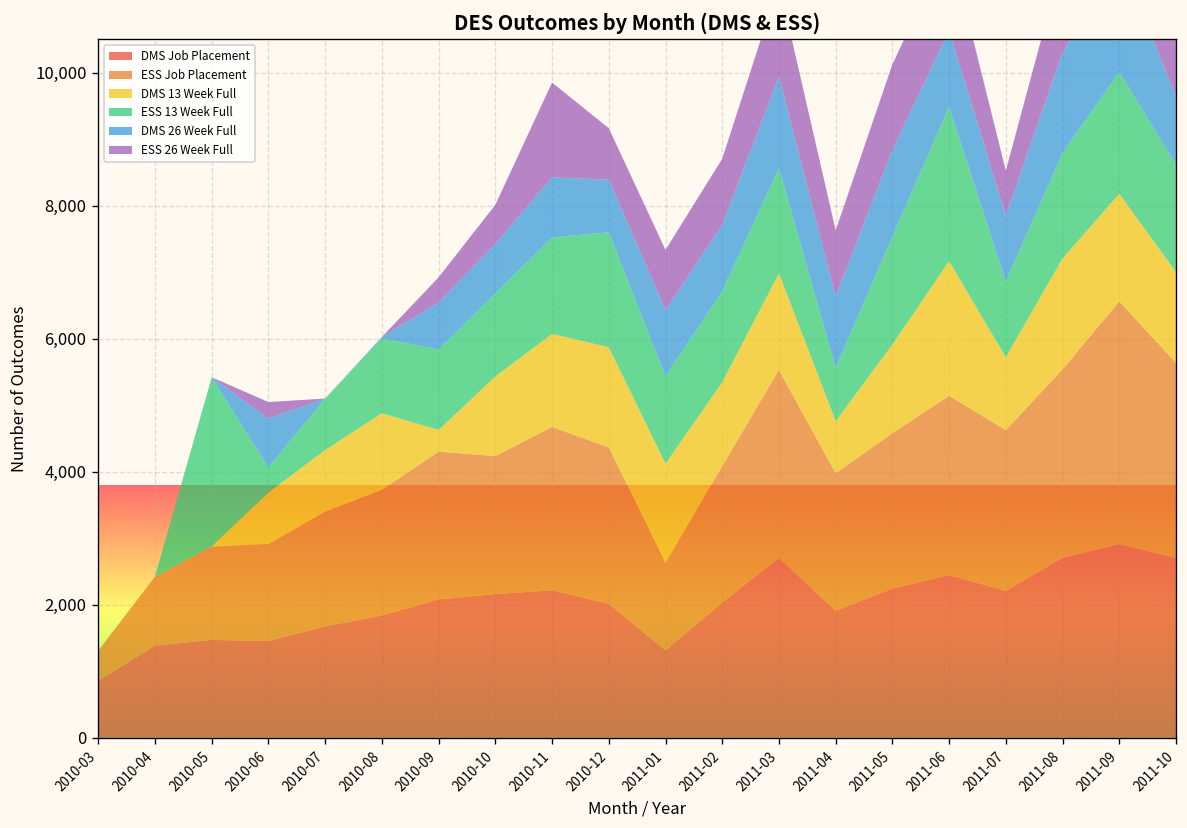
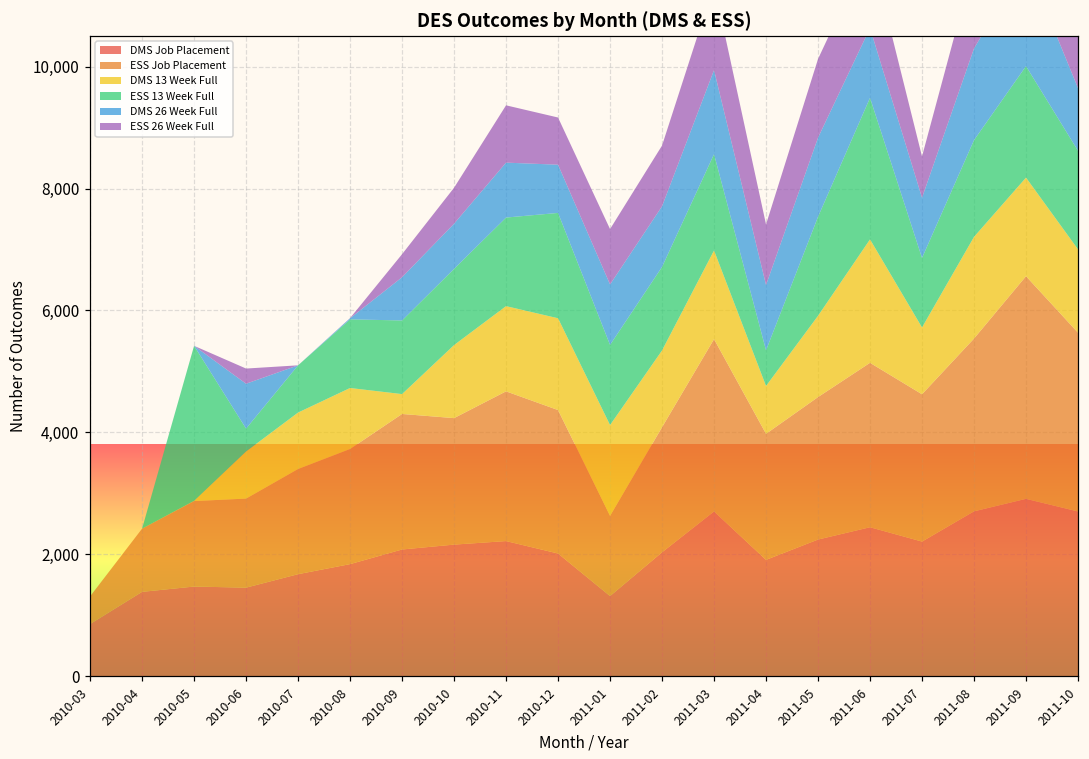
DMS 13 Week Full, 2010-08: 1,200 -> 1,000
ESS 26 Week Full, 2010-11: 1,400 -> 900
ESS 13 Week Full, 2011-04: 800 -> 600
